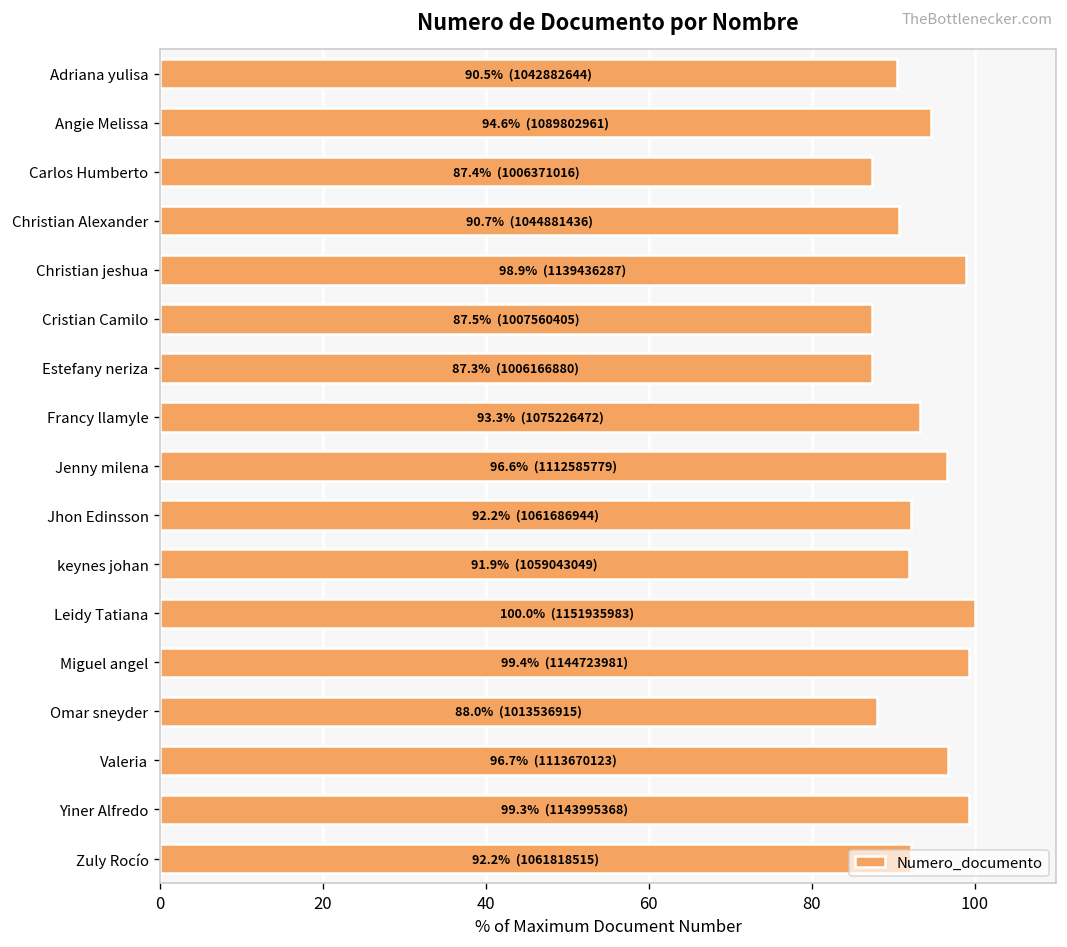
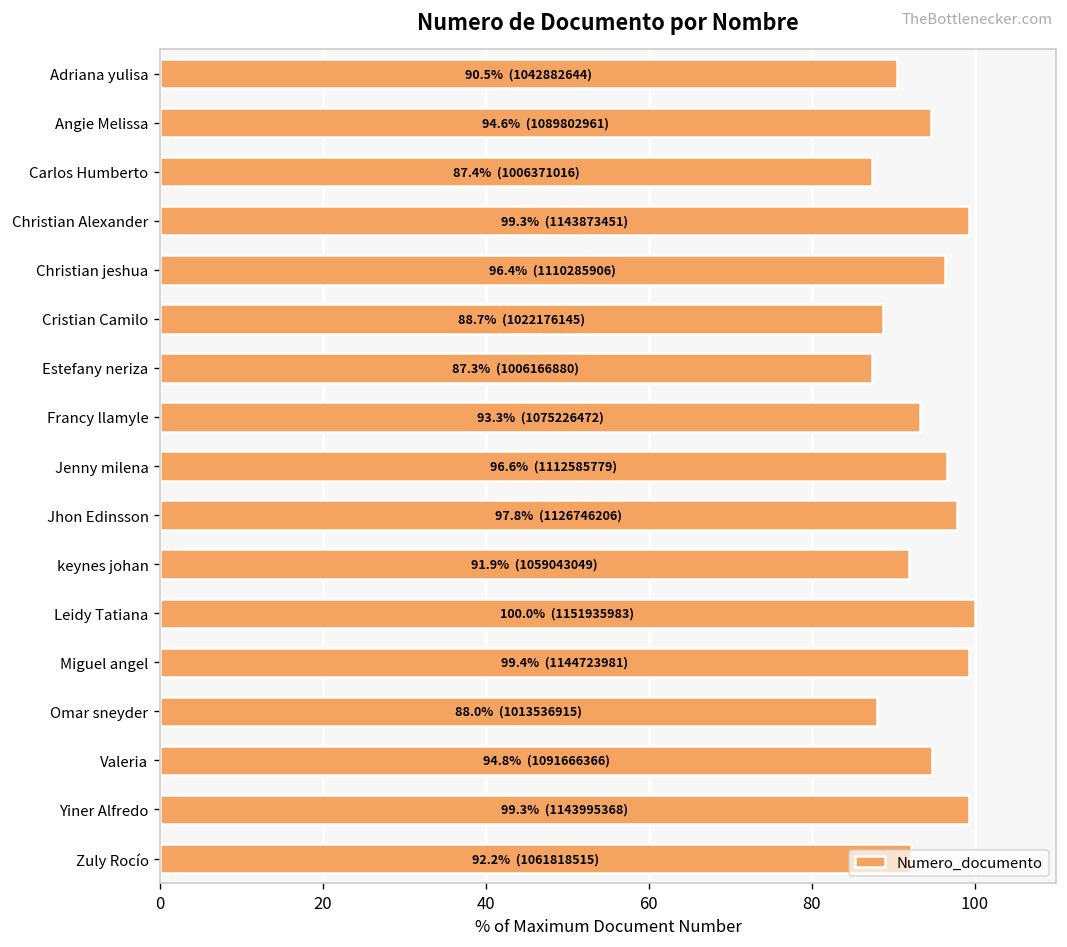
Christian Alexander: 90.7% (1044881436) -> 99.3% (1143873451)
Christian jeshua: 98.9% (1139436287) -> 96.4% (1110285906)
Cristian Camilo: 87.5% (1007560405) -> 88.7% (1022176145)
Jhon Edinsson: 92.2% (1061686944) -> 97.8% (1126746206)
Valeria: 96.7% (1113670123) -> 94.8% (1091666366)
